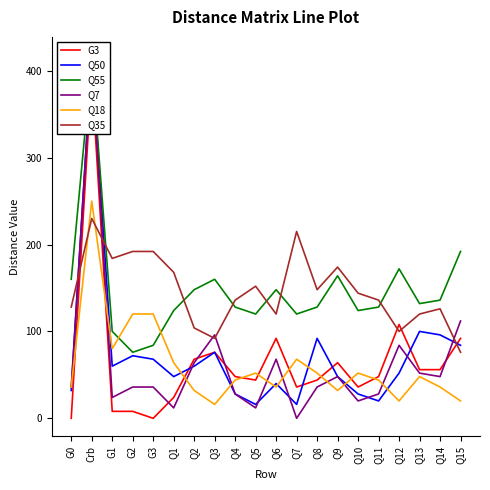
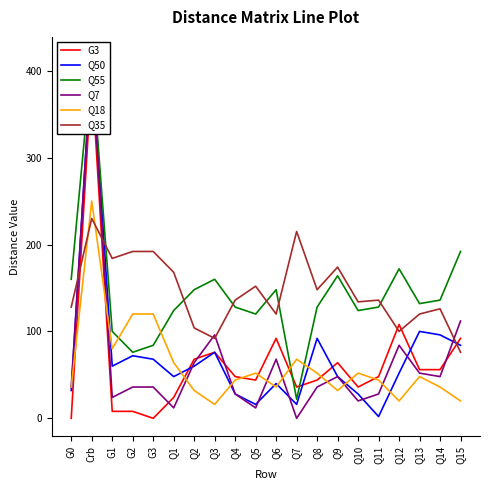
Q55, Q7: 120 -> 20
Q35, Q10: 140 -> 130
Q50, Q11: 20 -> 0
